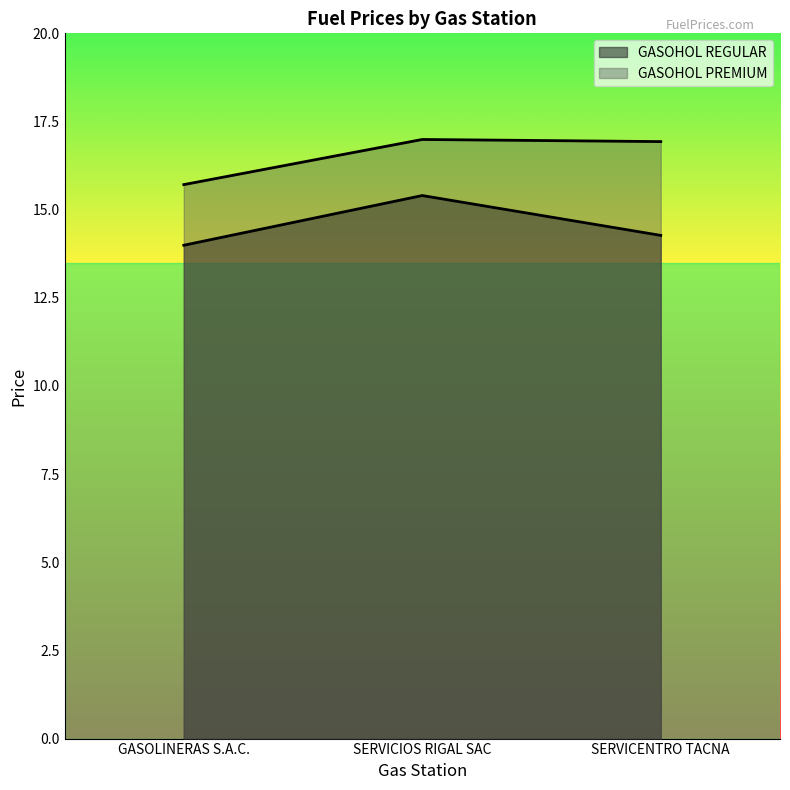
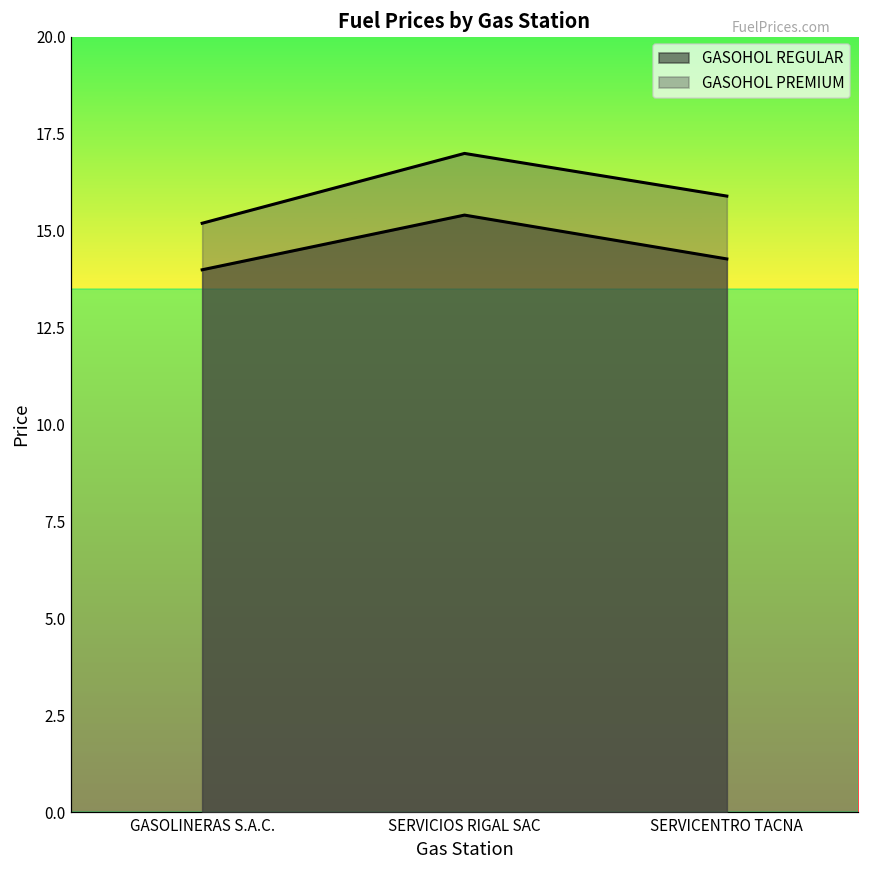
GASOHOL PREMIUM, GASOLINERAS S.A.C.: 15.7 -> 15.2
GASOHOL PREMIUM, SERVICENTRO TACNA: 16.9 -> 15.9
